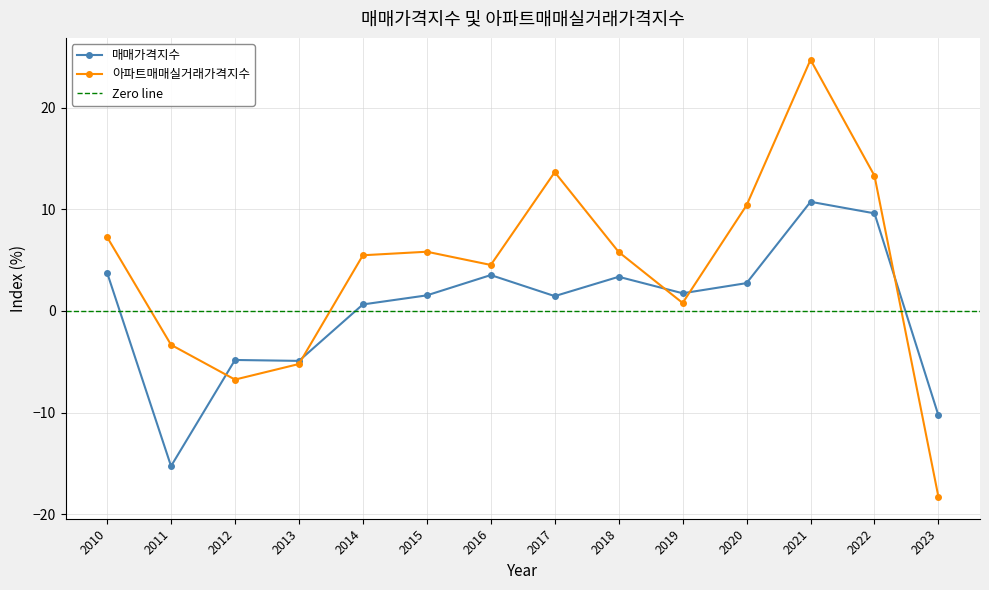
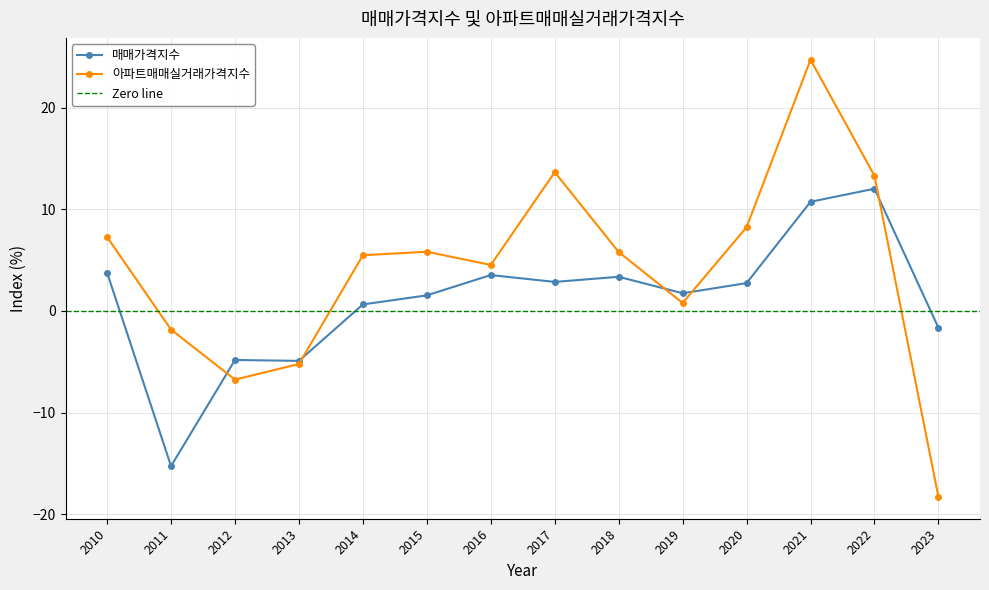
아파트매매실거래가격지수, 2011: -3.3 -> -1.8
매매가격지수, 2017: 1.5 -> 2.9
아파트매매실거래가격지수, 2020: 10.4 -> 8.2
매매가격지수, 2022: 9.6 -> 12.0
매매가격지수, 2023: -10.3 -> -1.7
